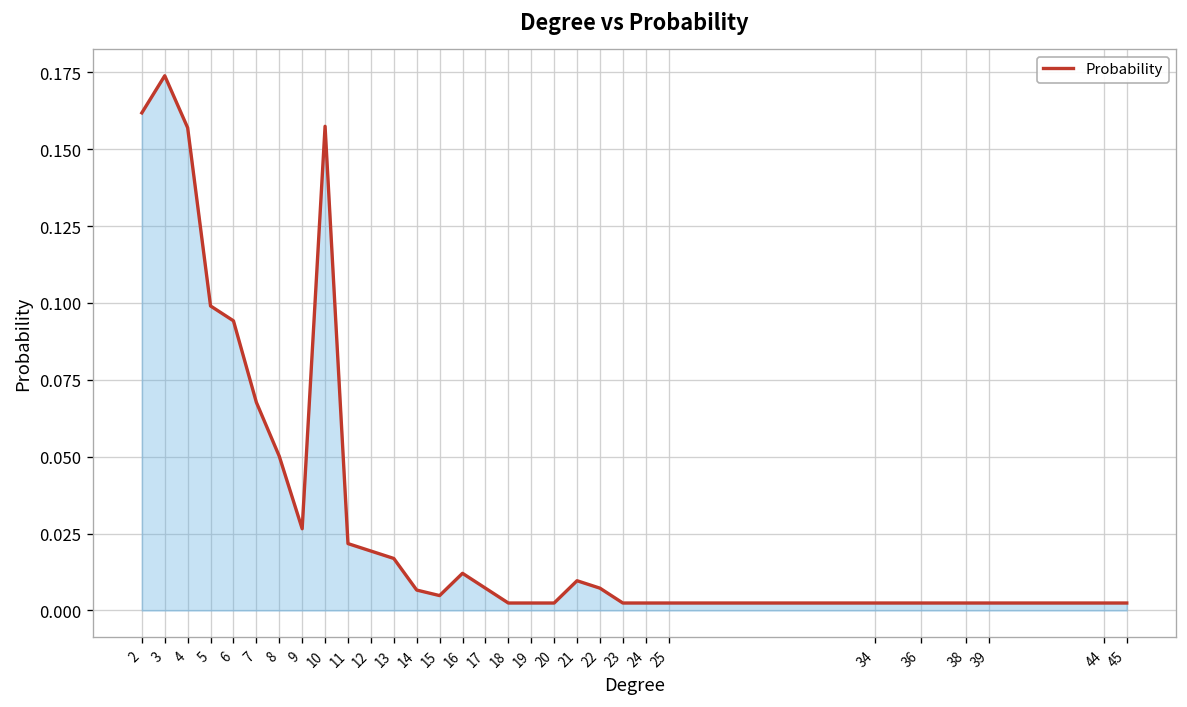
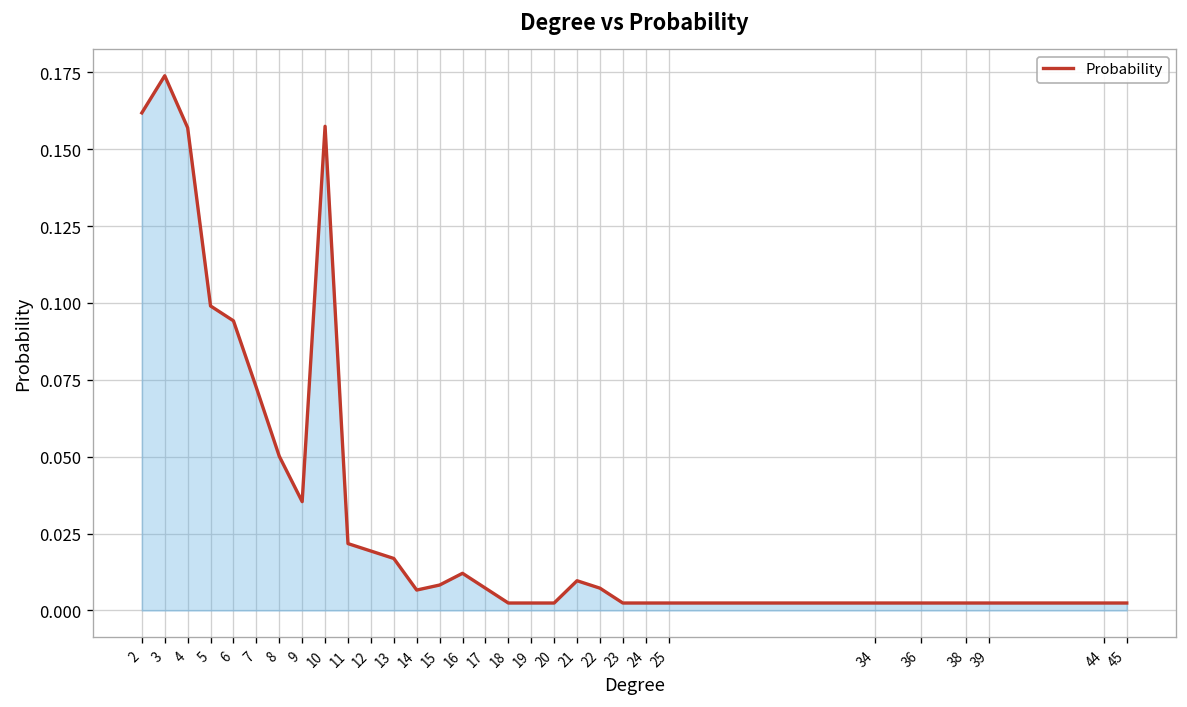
7: 0.068 -> 0.072
9: 0.027 -> 0.035
15: 0.005 -> 0.008
